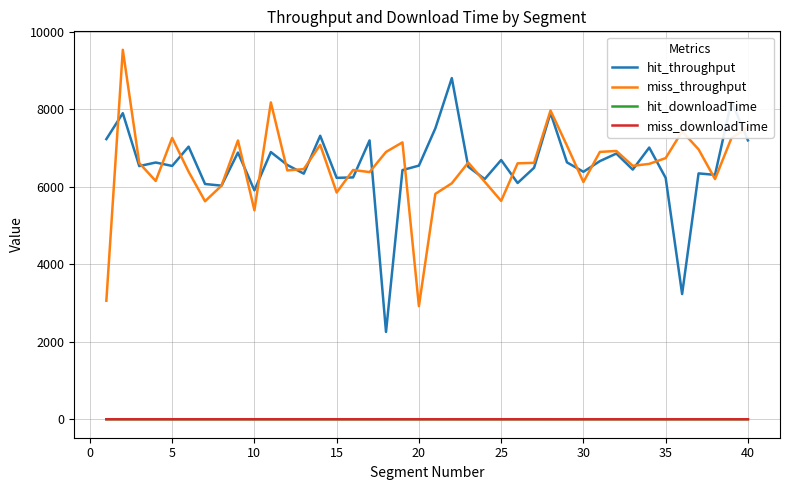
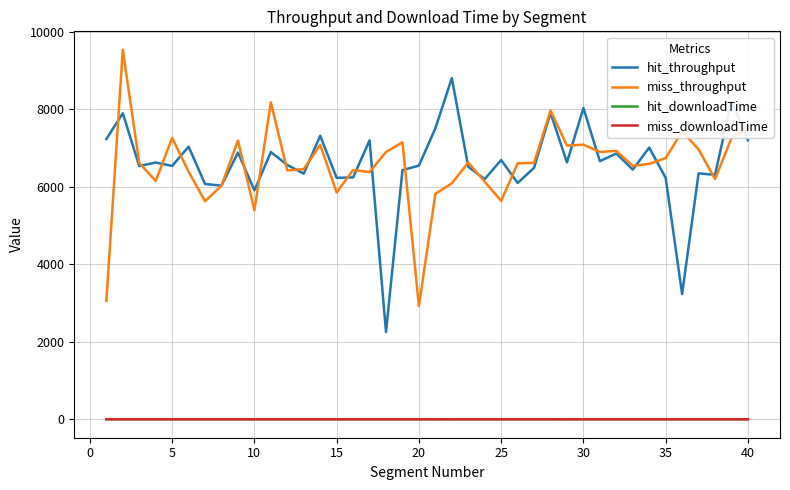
hit_throughput, 30: 6400 -> 8000
miss_throughput, 30: 6100 -> 7100
